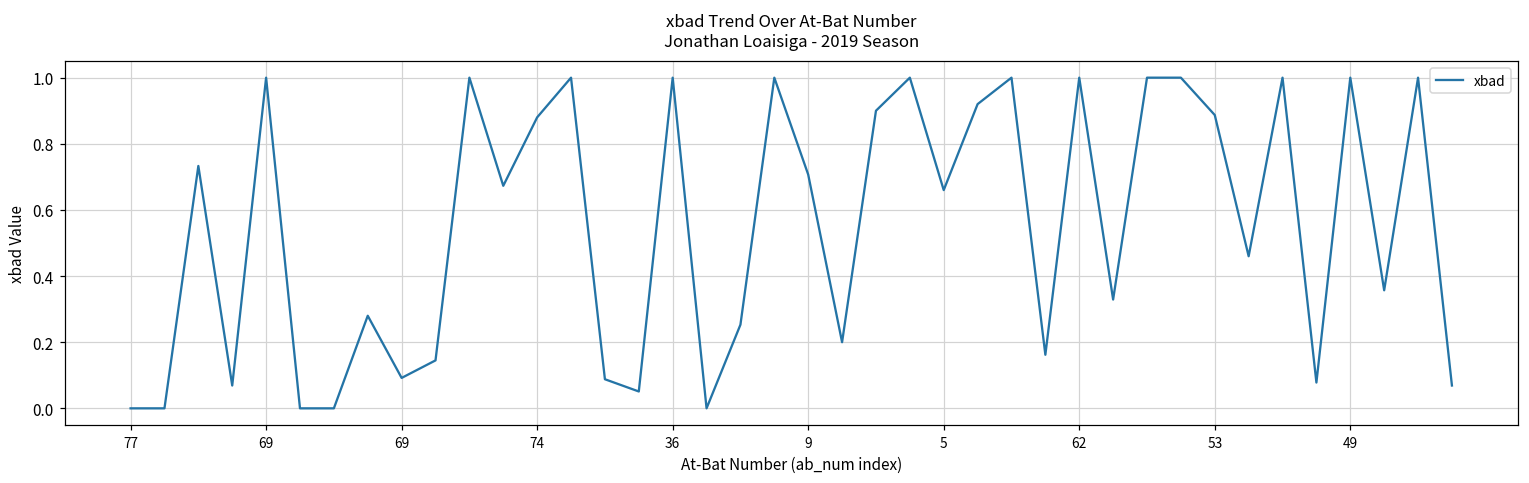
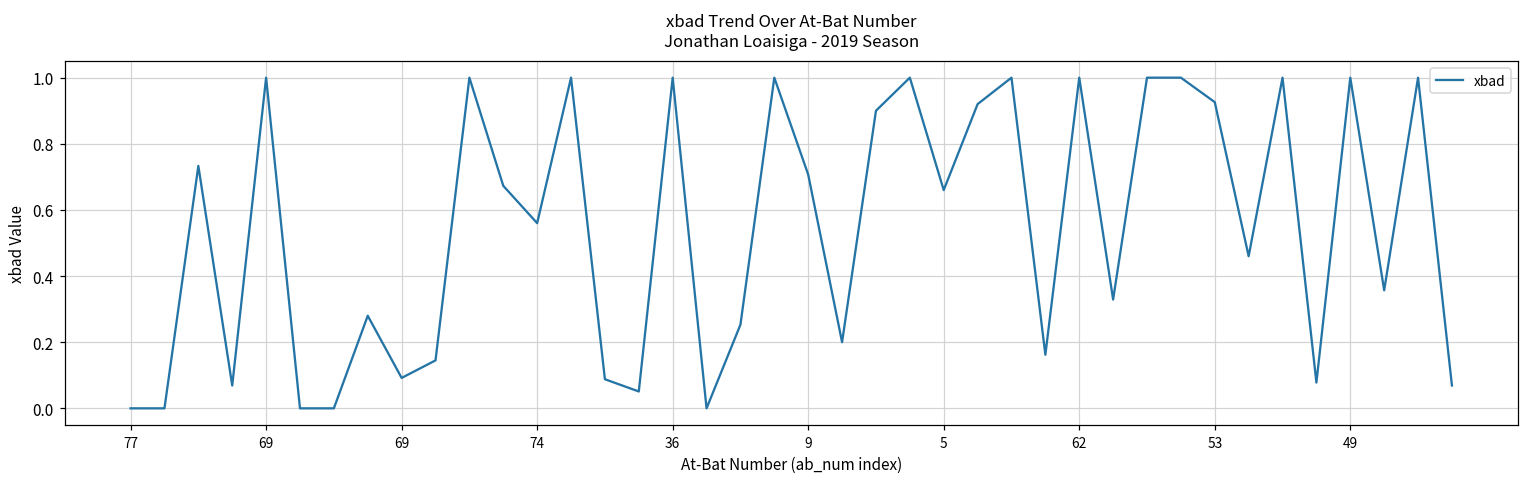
74: 0.88 -> 0.56
53: 0.89 -> 0.93
